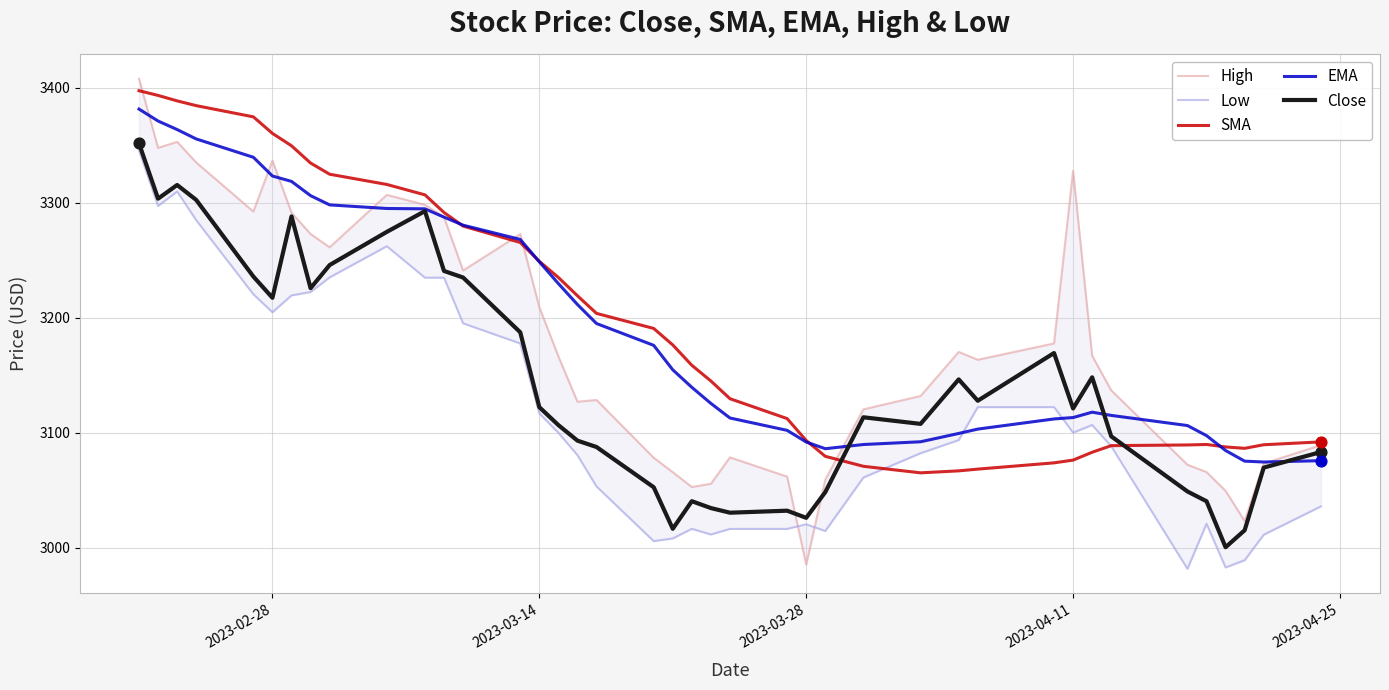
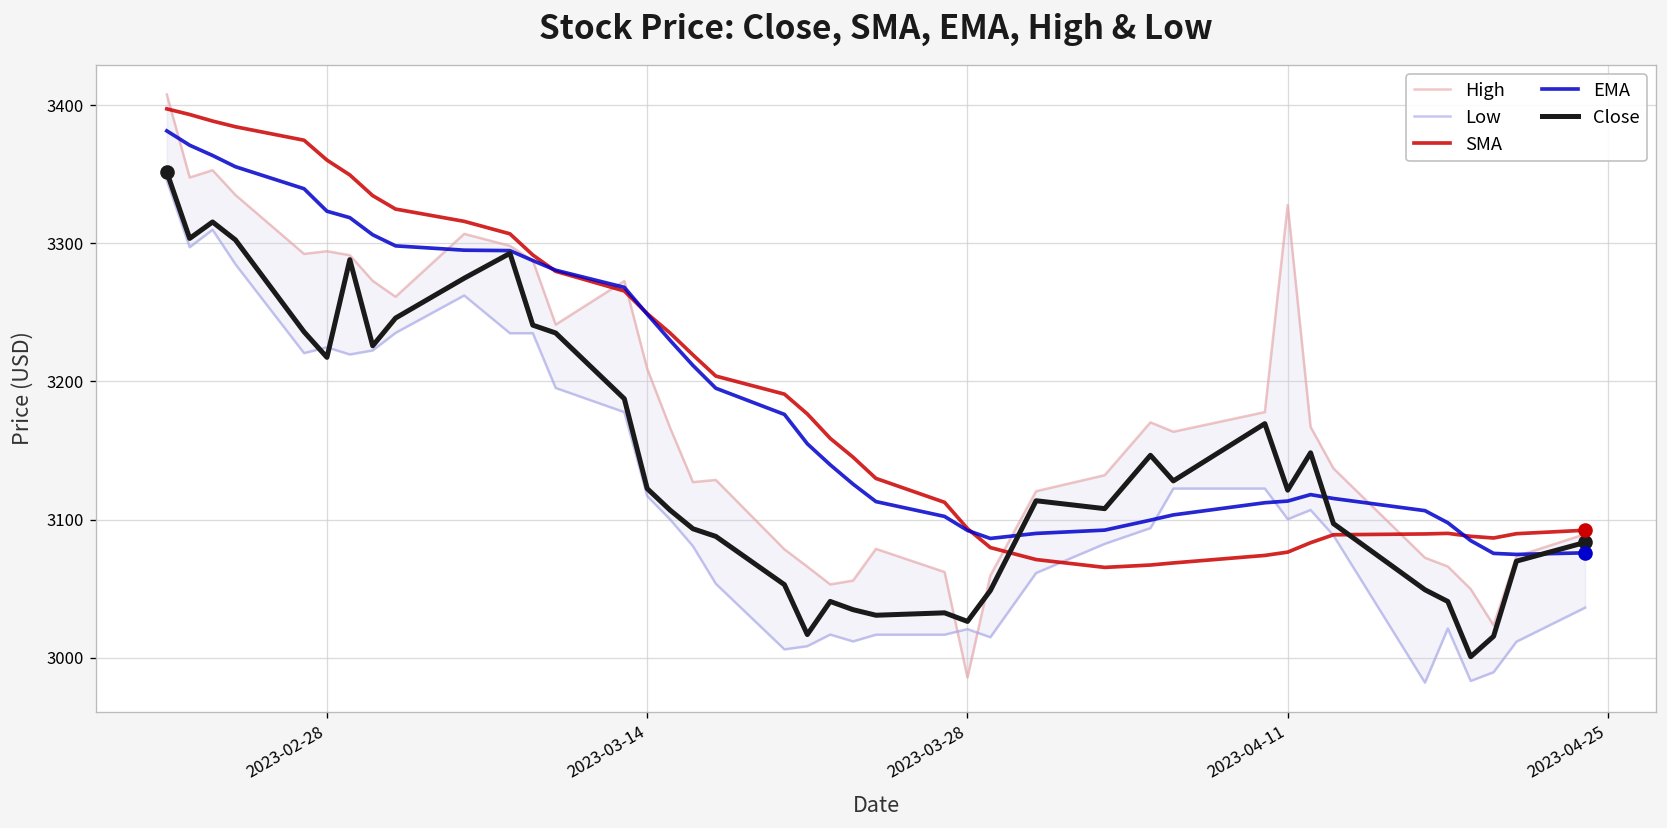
High, 2023-02-28: 3337 -> 3294
Low, 2023-02-28: 3205 -> 3225
